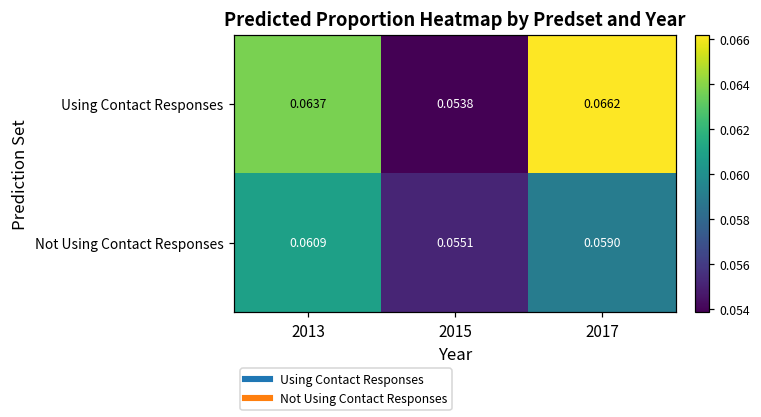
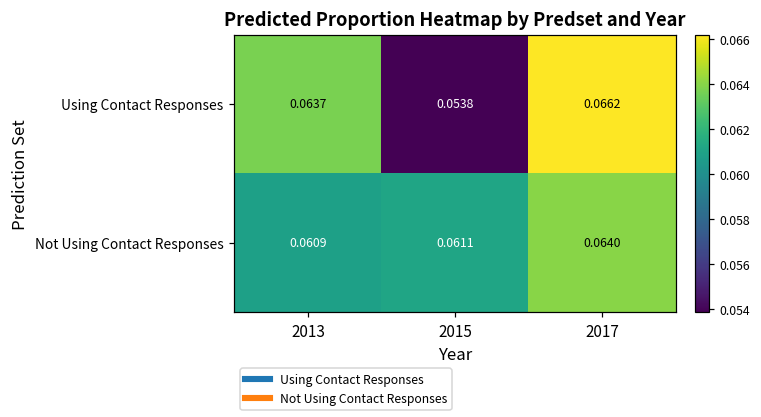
Not Using Contact Responses, 2015: 0.0551 -> 0.0611
Not Using Contact Responses, 2017: 0.0590 -> 0.0640
